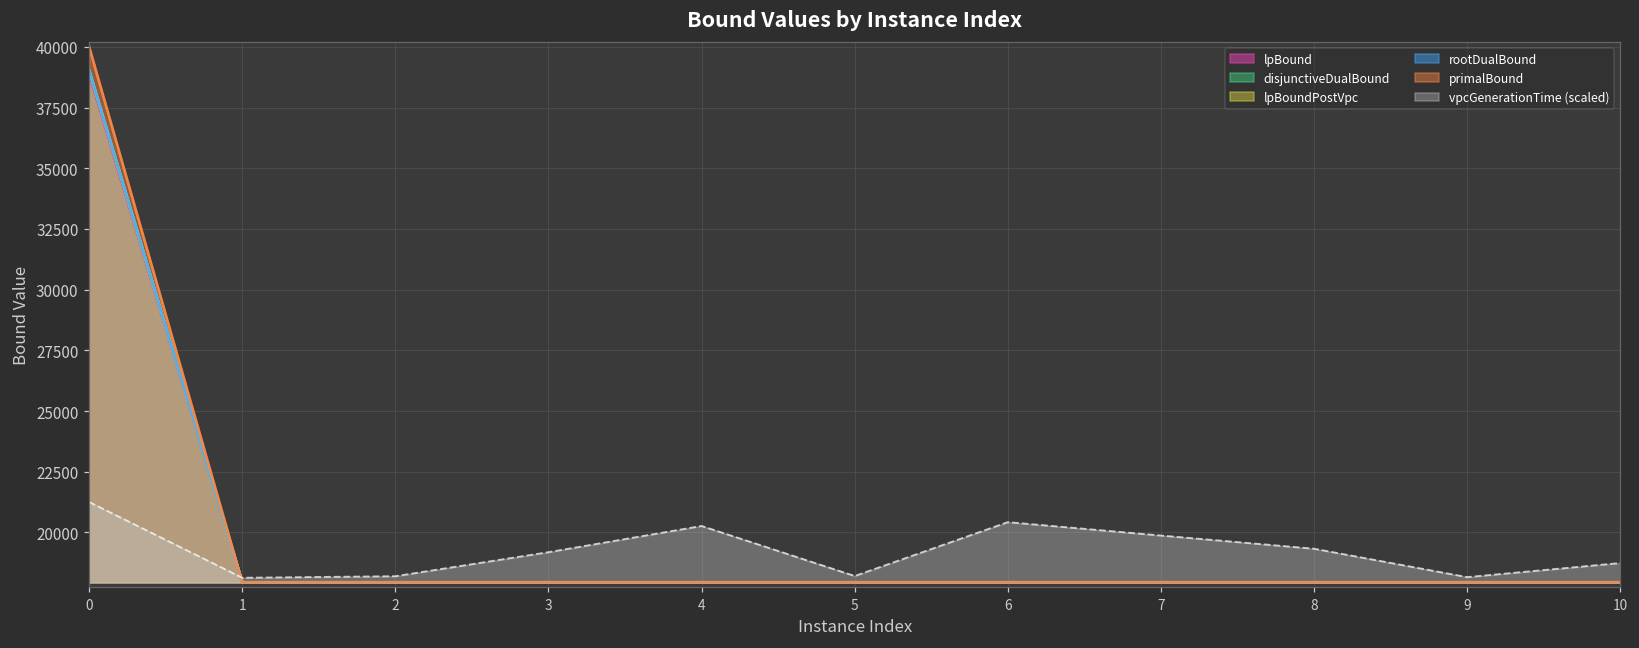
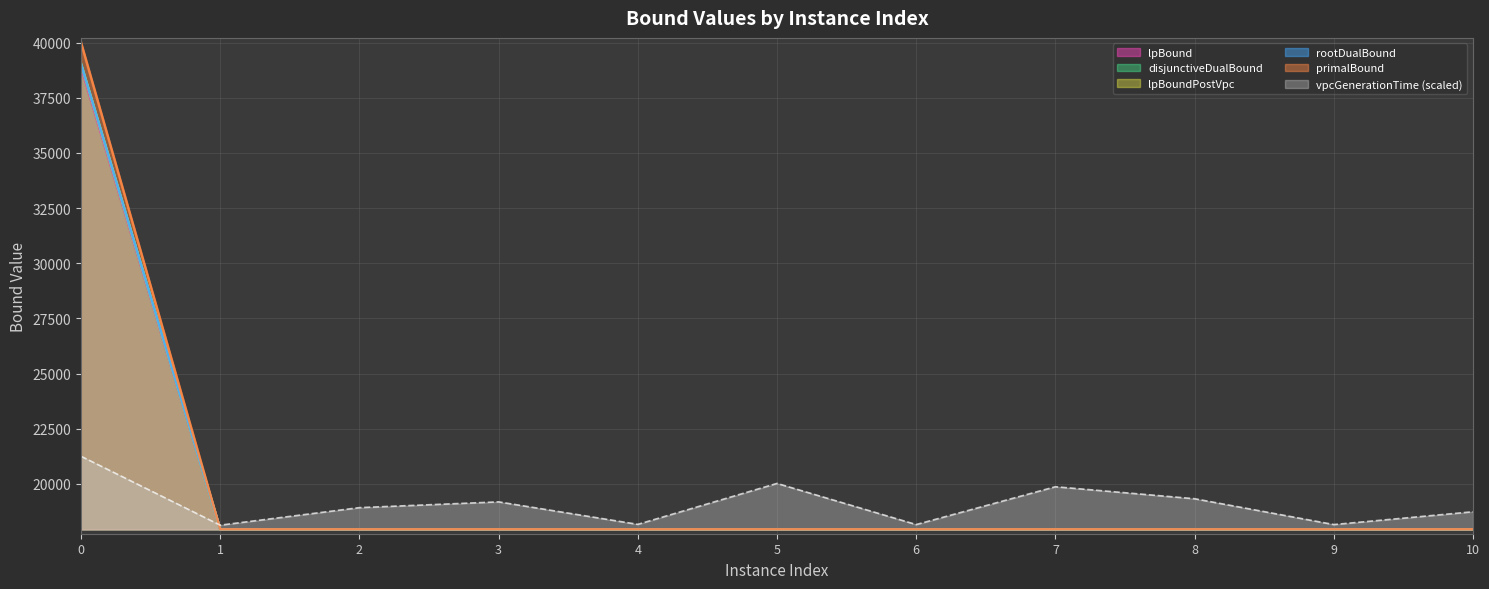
vpcGenerationTime (scaled), 2: 18200 -> 18900
vpcGenerationTime (scaled), 4: 20300 -> 18200
vpcGenerationTime (scaled), 5: 18200 -> 20000
vpcGenerationTime (scaled), 6: 20400 -> 18200
